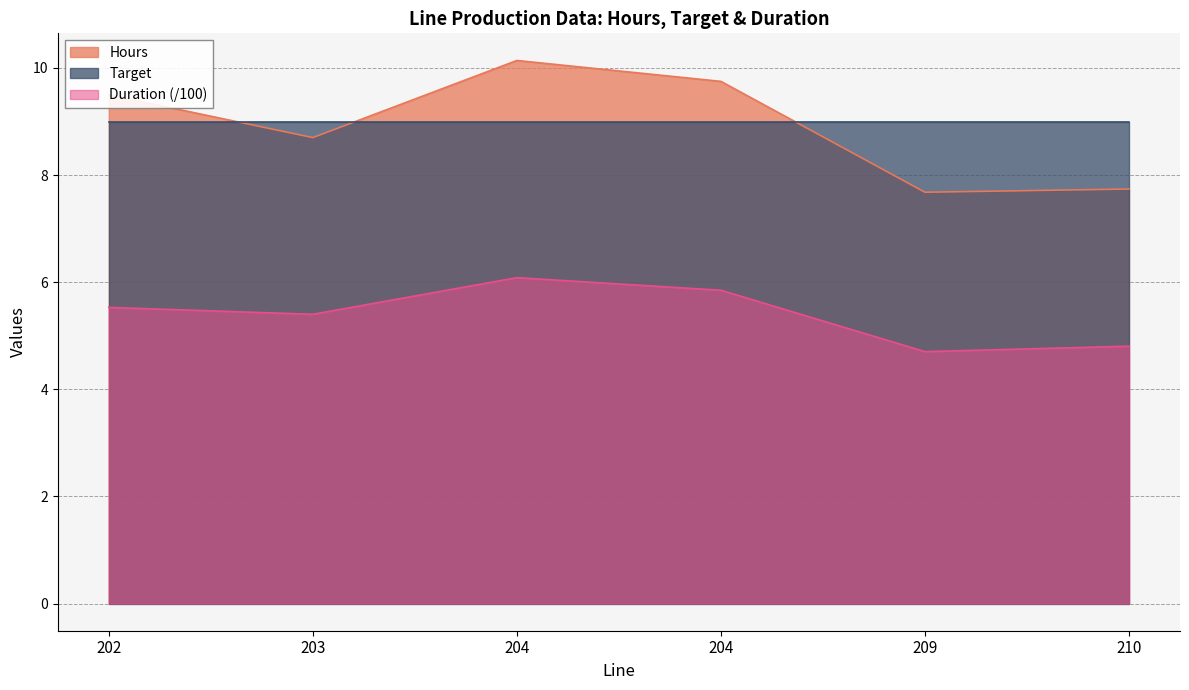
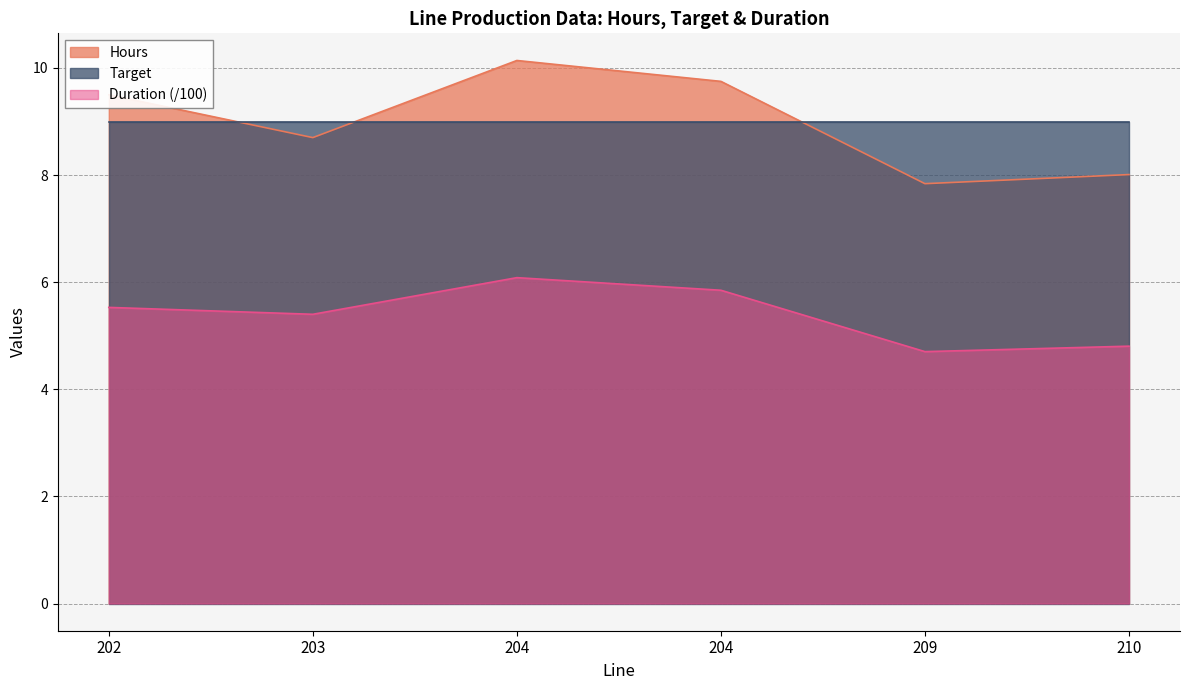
Hours, 209: 7.7 -> 7.8
Hours, 210: 7.7 -> 8.0
